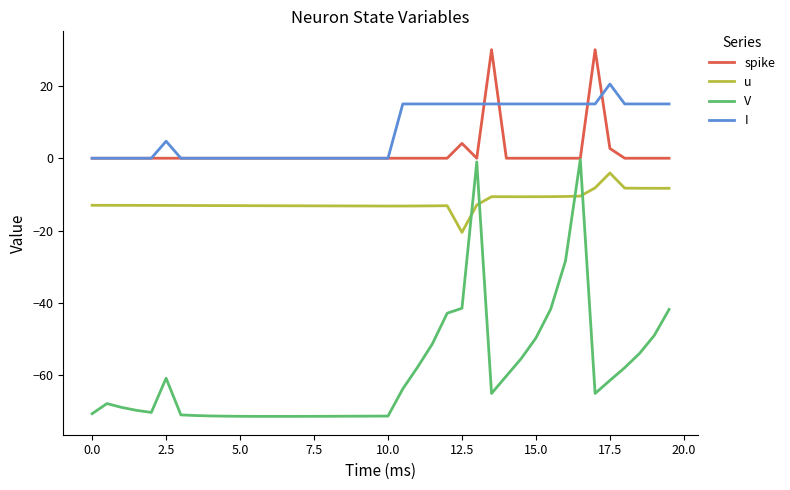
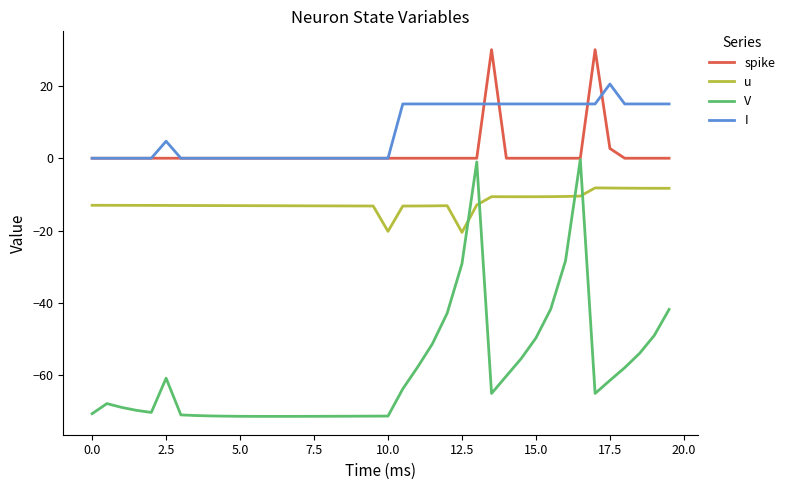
u, 10.0: -13 -> -20
spike, 12.5: 4 -> 0
V, 12.5: -41 -> -29
u, 17.5: -4 -> -8
